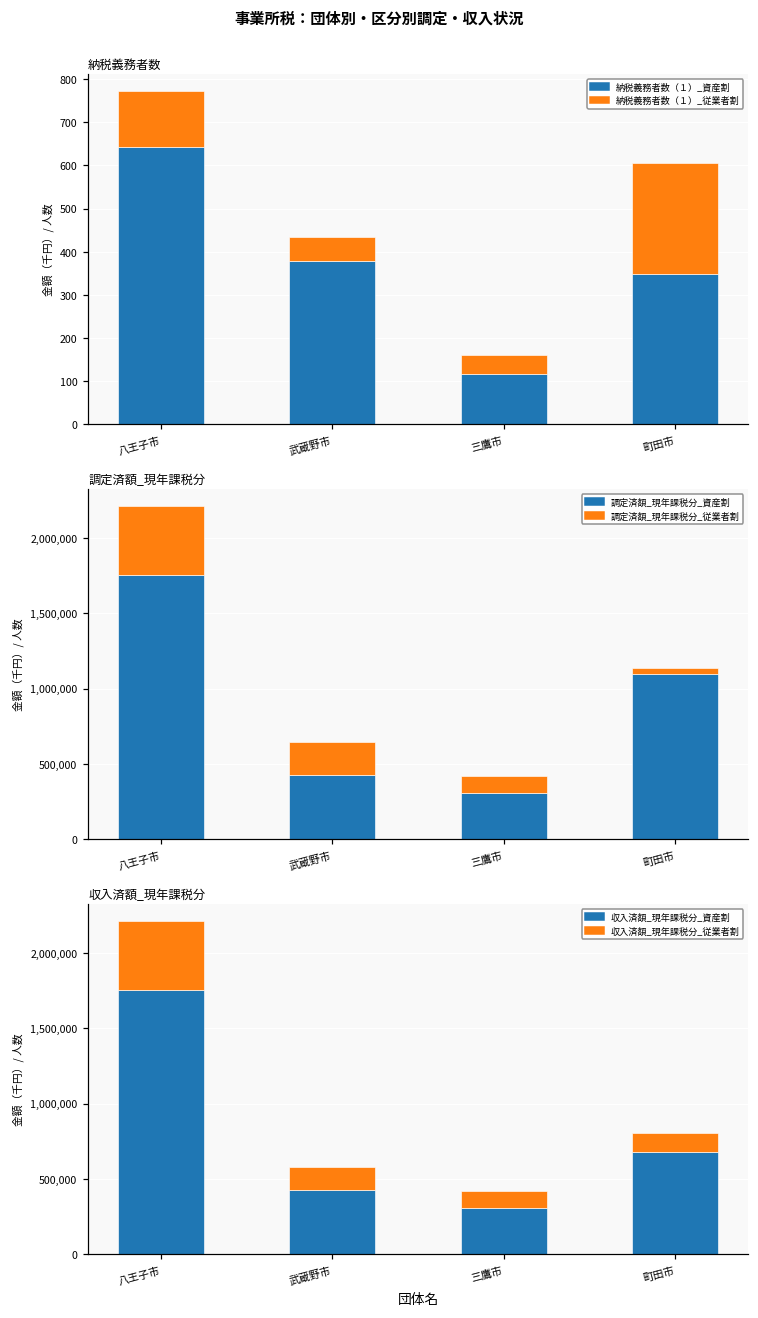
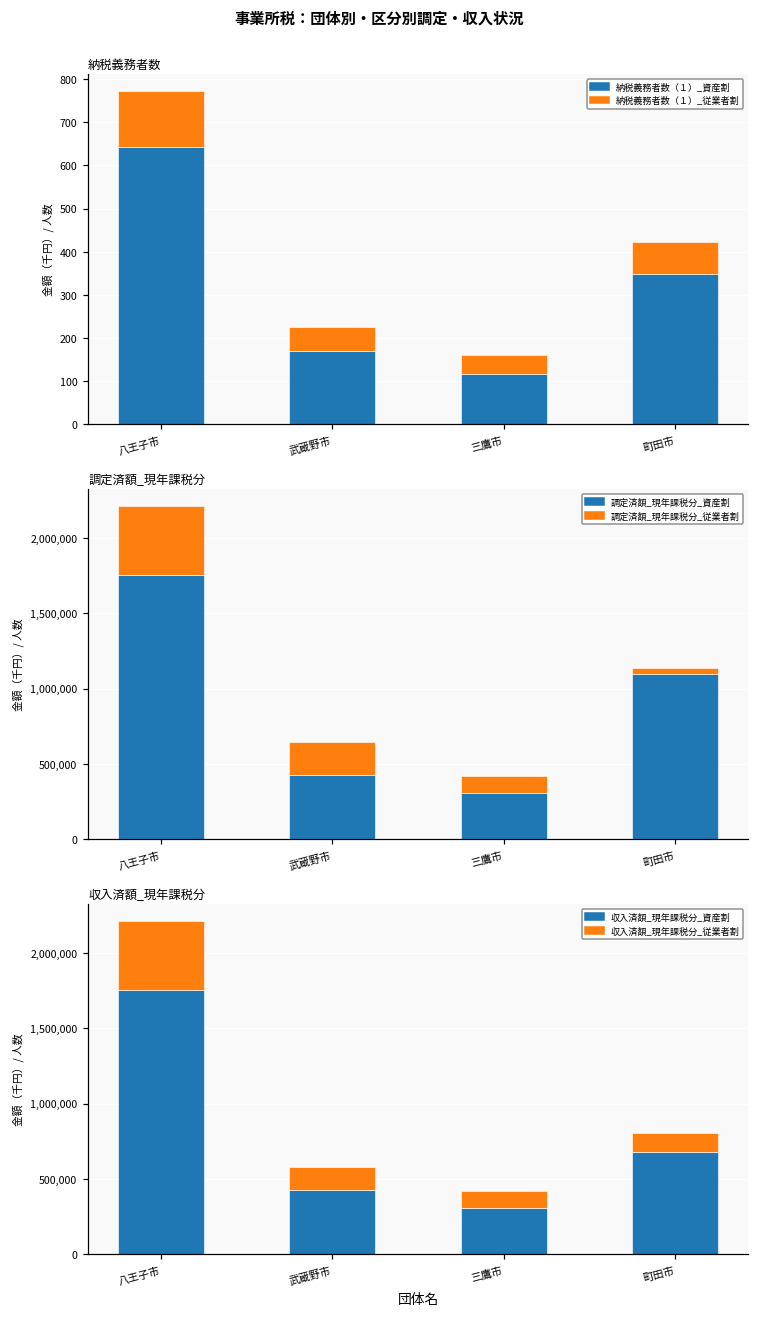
納税義務者数, 納税義務者数（１）_資産割, 武蔵野市: 380 -> 170
納税義務者数, 納税義務者数（１）_従業者割, 町田市: 260 -> 80
